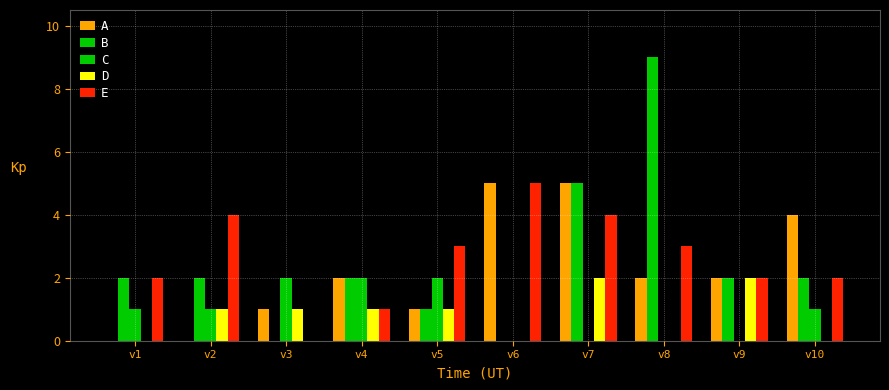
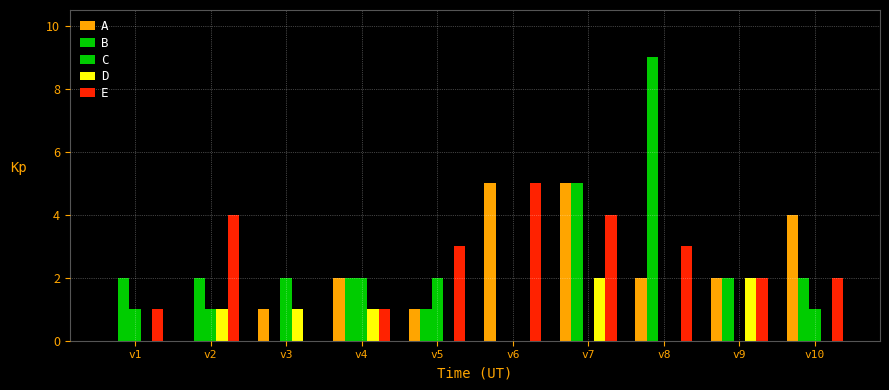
E, v1: 2 -> 1
D, v5: 1 -> 0
